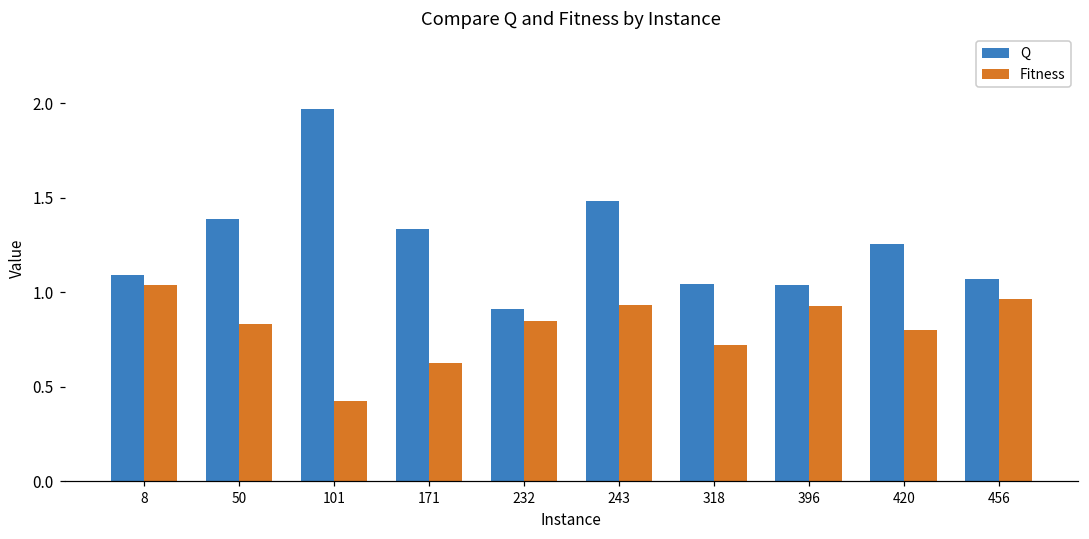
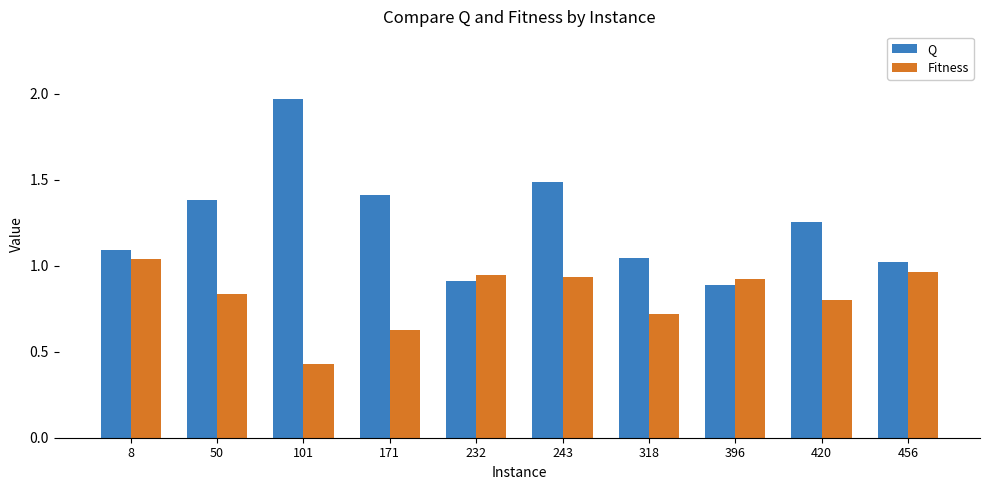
Q, 171: 1.34 -> 1.41
Fitness, 232: 0.85 -> 0.95
Q, 396: 1.04 -> 0.89
Q, 456: 1.07 -> 1.02
